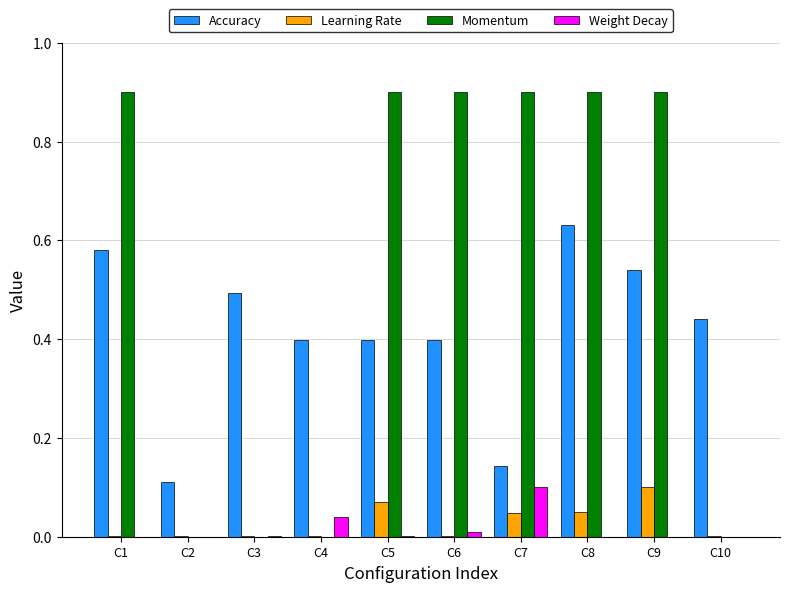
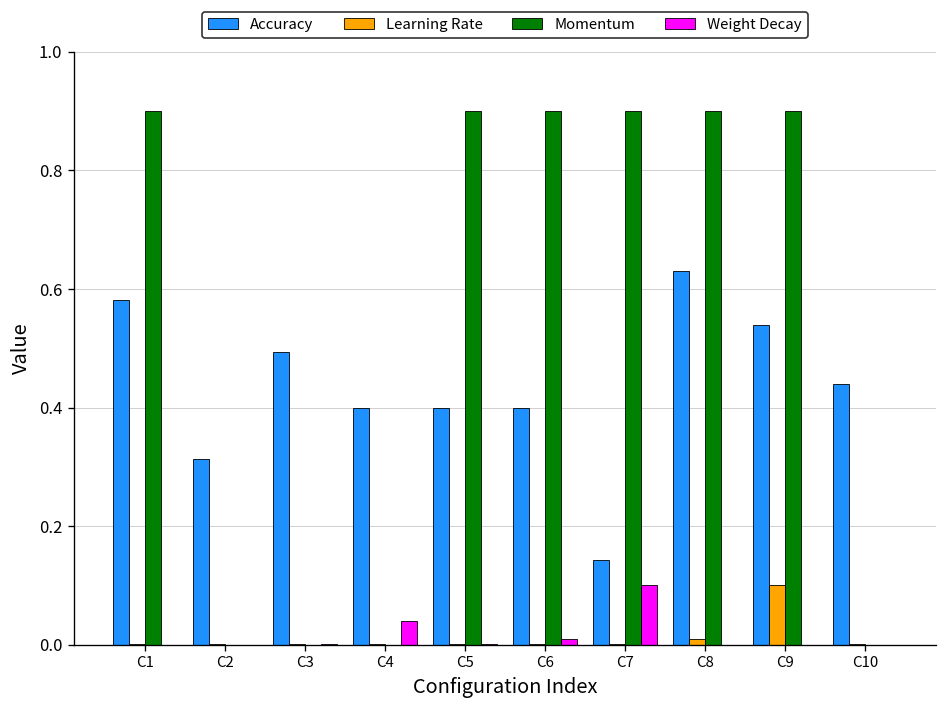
Accuracy, C2: 0.11 -> 0.31
Learning Rate, C5: 0.07 -> 0.00
Learning Rate, C7: 0.05 -> 0.00
Learning Rate, C8: 0.05 -> 0.01
